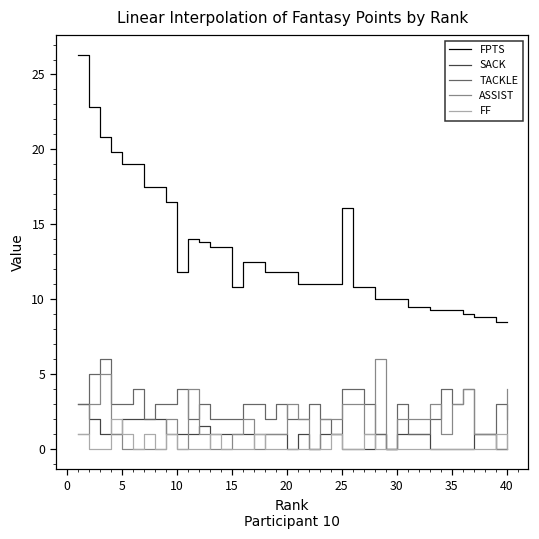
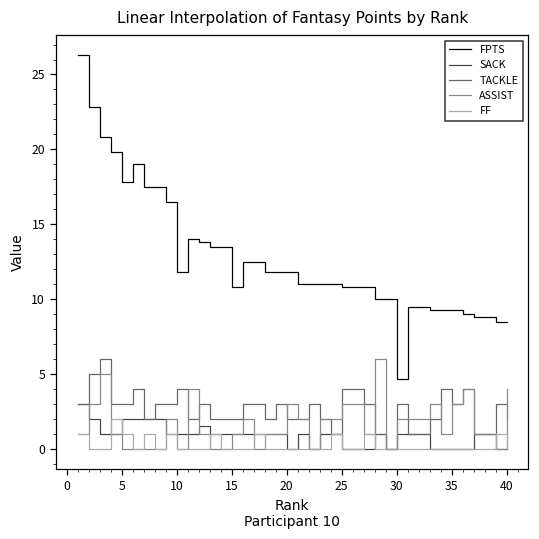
FPTS, 5: 19.0 -> 17.8
FPTS, 25: 16.1 -> 10.8
FPTS, 30: 10.0 -> 4.7
